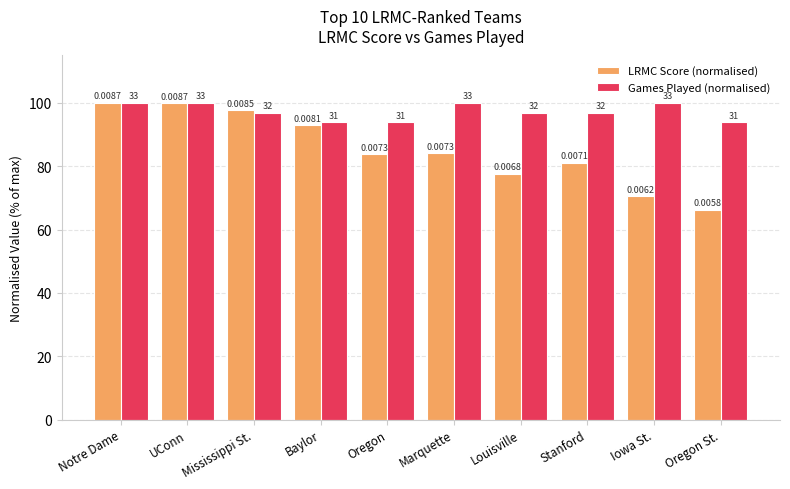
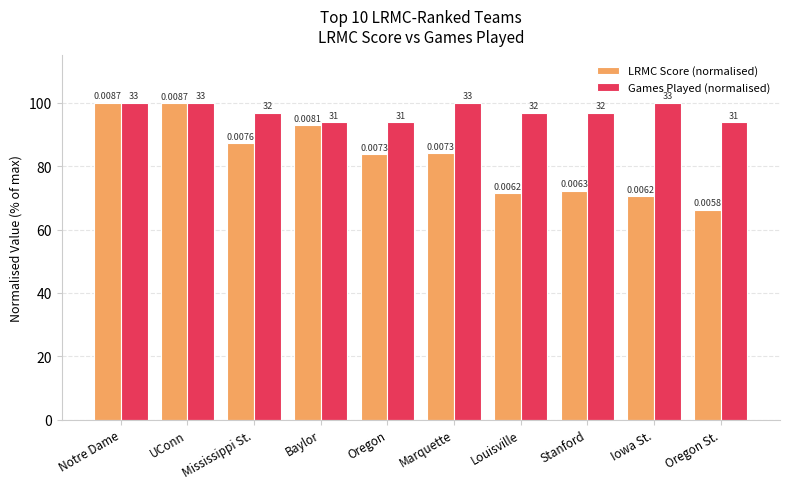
LRMC Score (normalised), Mississippi St.: 0.0085 -> 0.0076
LRMC Score (normalised), Louisville: 0.0068 -> 0.0062
LRMC Score (normalised), Stanford: 0.0071 -> 0.0063
